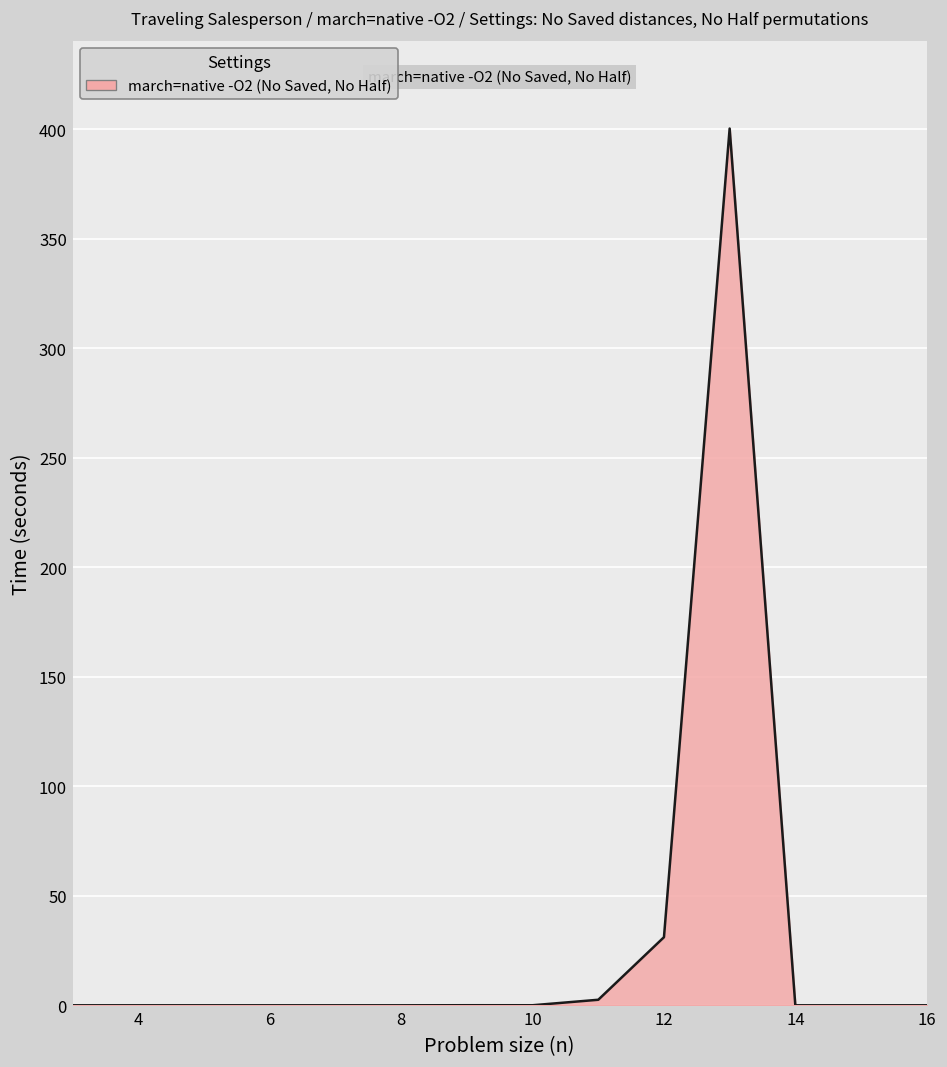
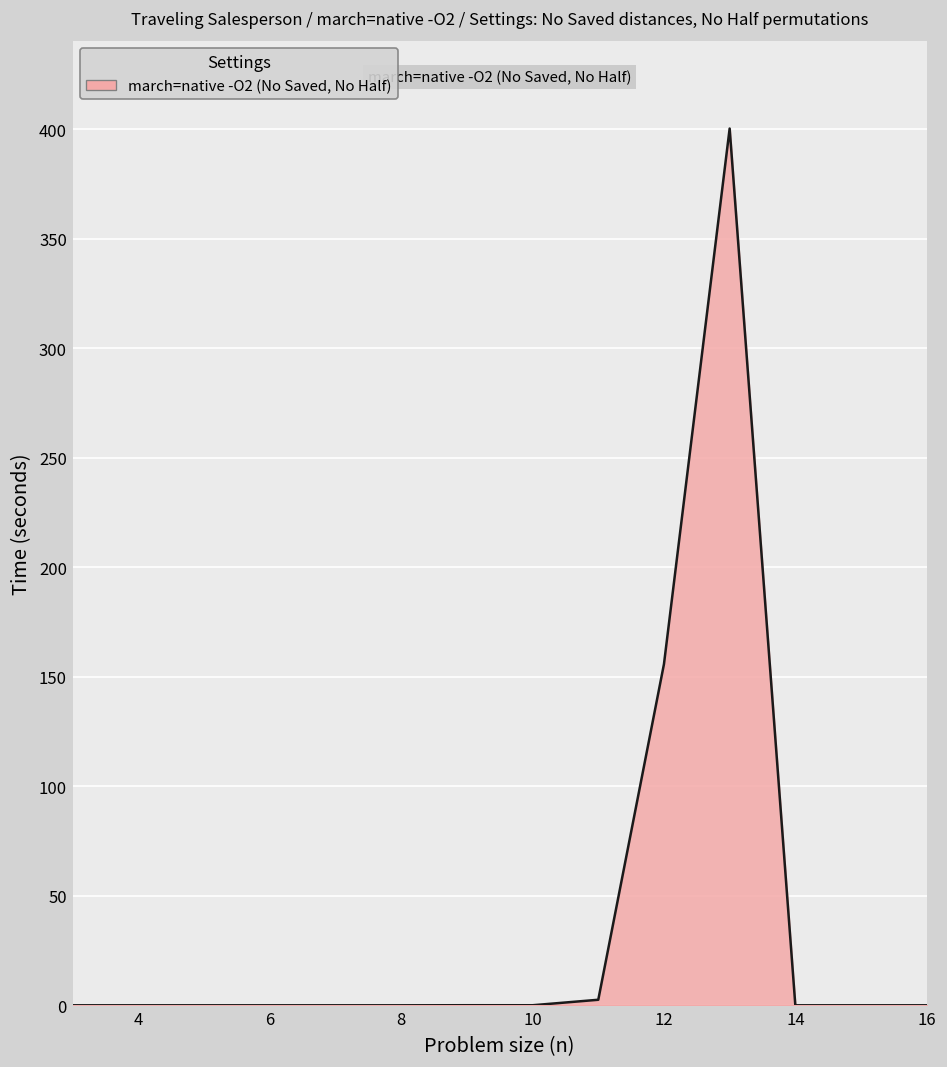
12: 31 -> 156
